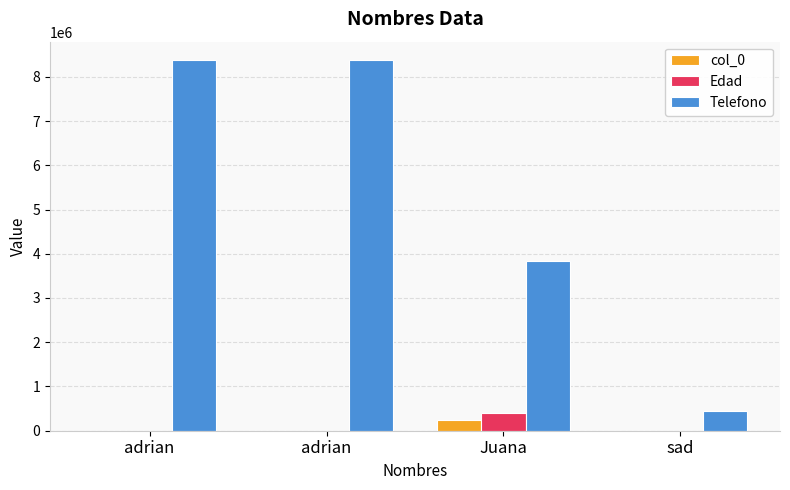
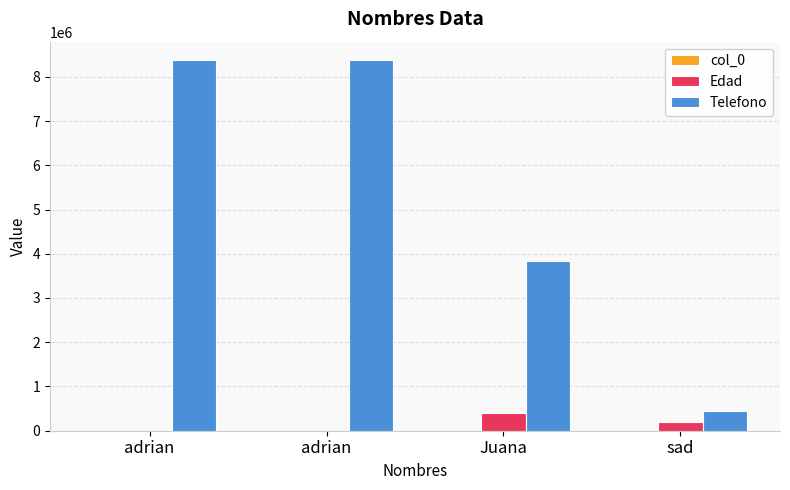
col_0, Juana: 300000 -> 0
Edad, sad: 0 -> 200000
